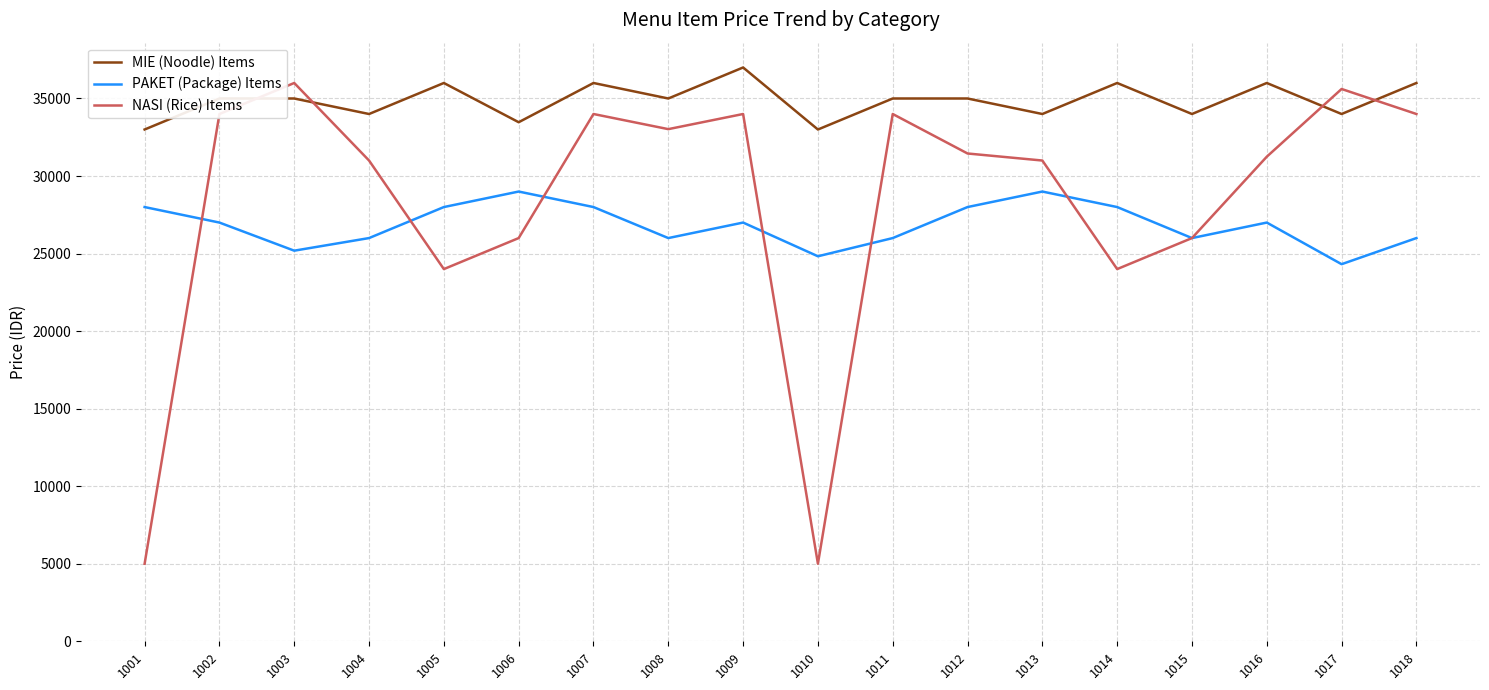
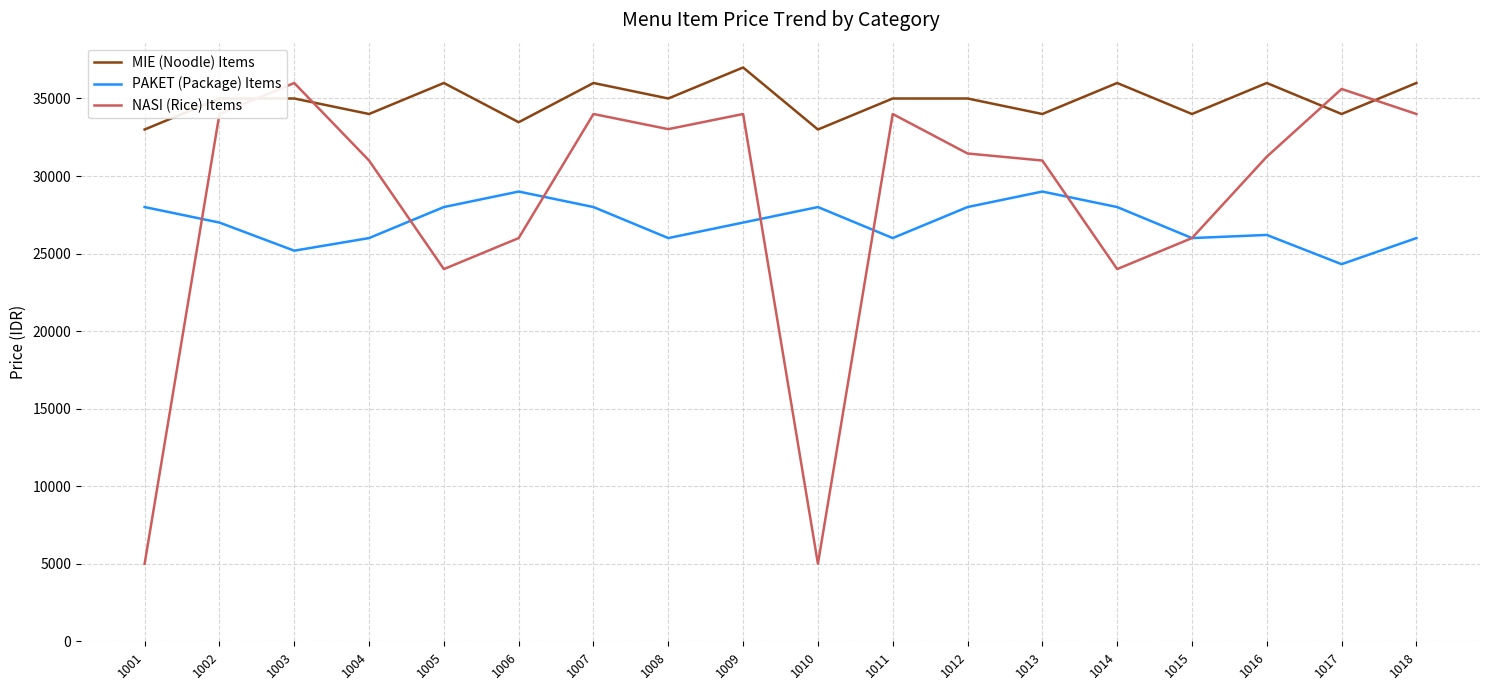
PAKET (Package) Items, 1010: 24800 -> 28000
PAKET (Package) Items, 1016: 27000 -> 26200
